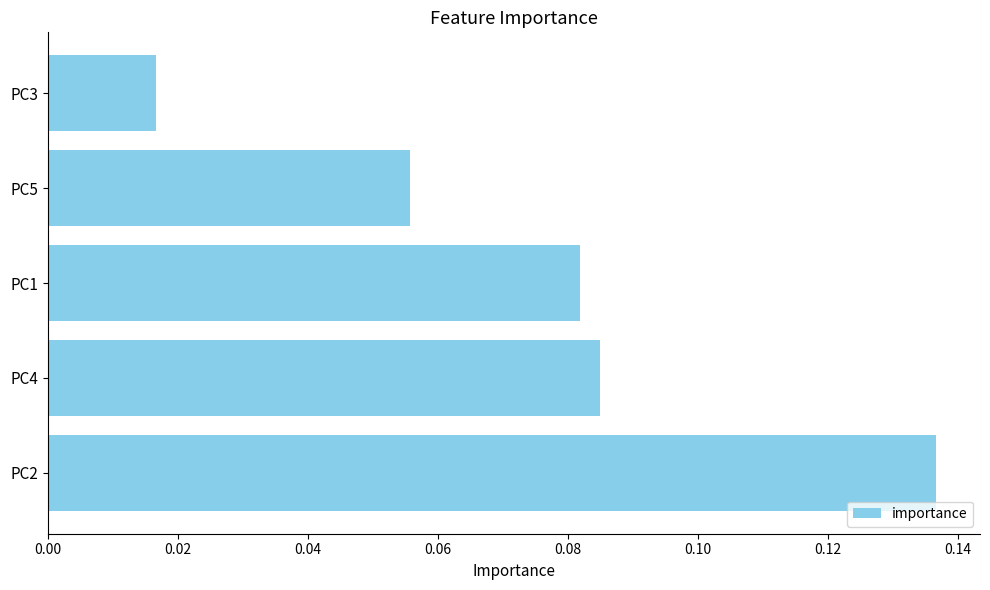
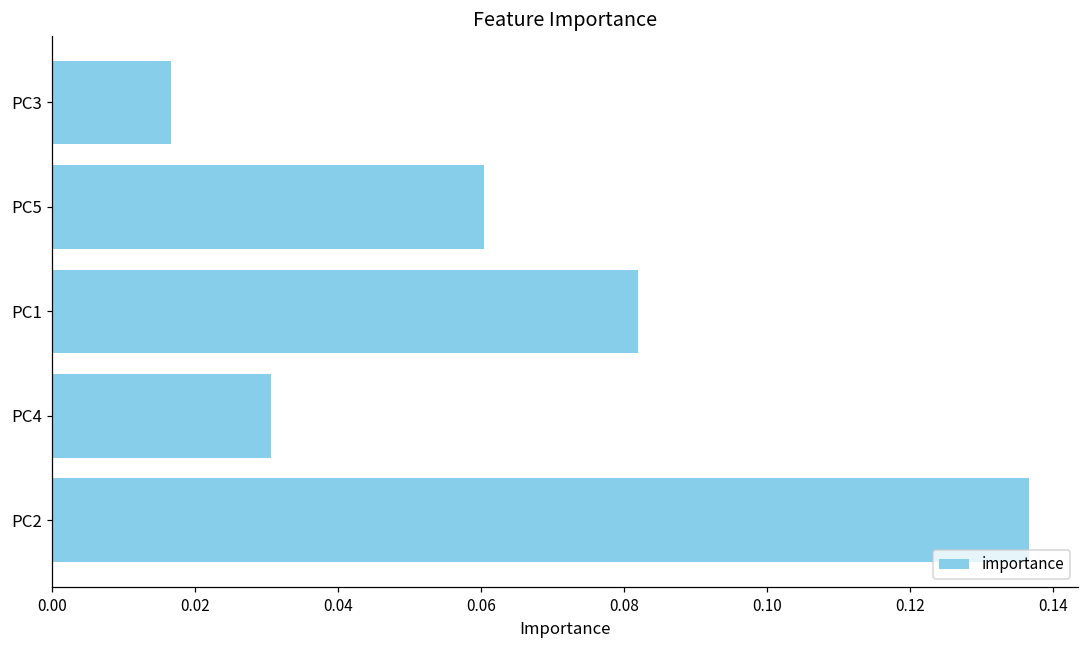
PC5: 0.056 -> 0.060
PC4: 0.085 -> 0.031
